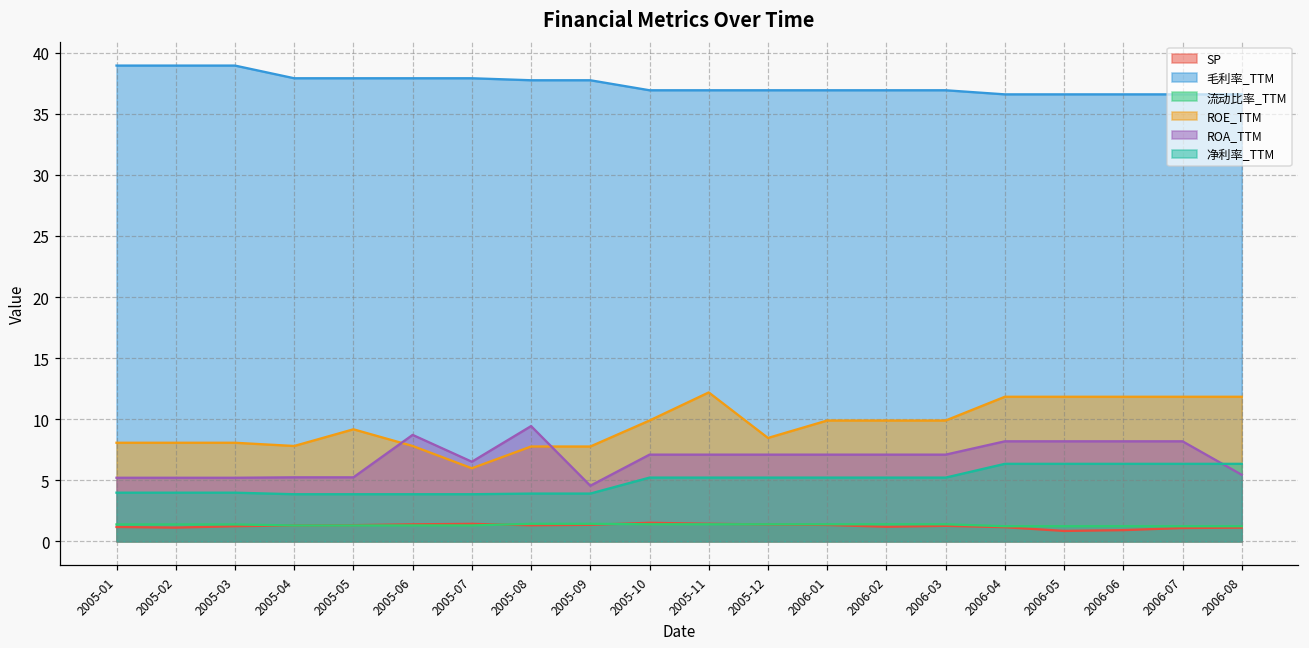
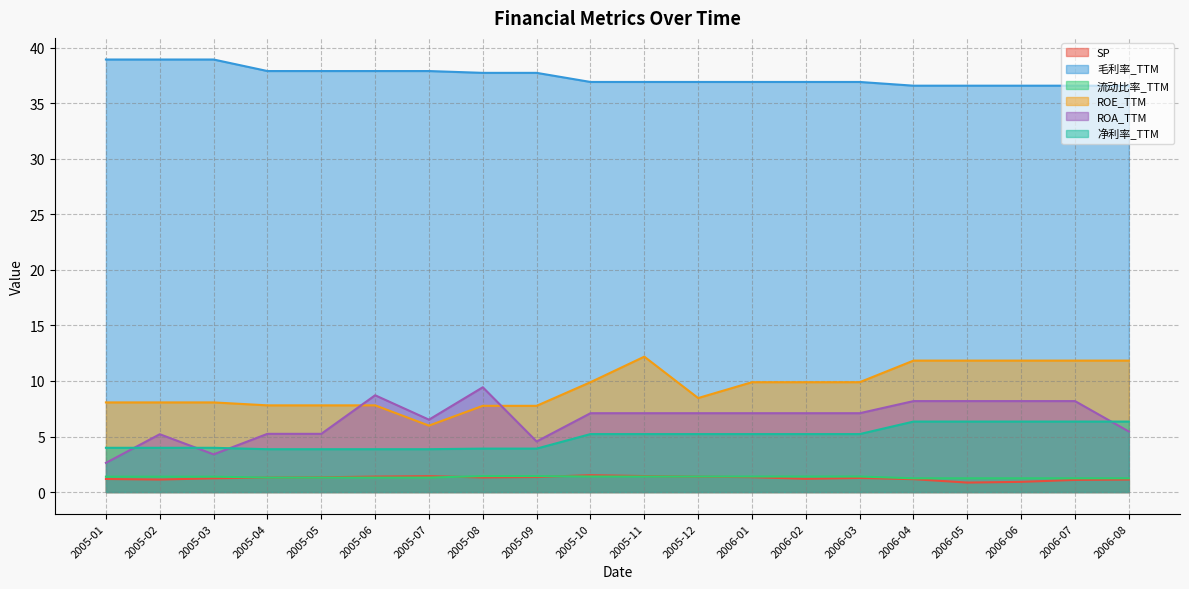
ROA_TTM, 2005-01: 5.2 -> 2.6
ROA_TTM, 2005-03: 5.2 -> 3.4
ROE_TTM, 2005-05: 9.2 -> 7.8
